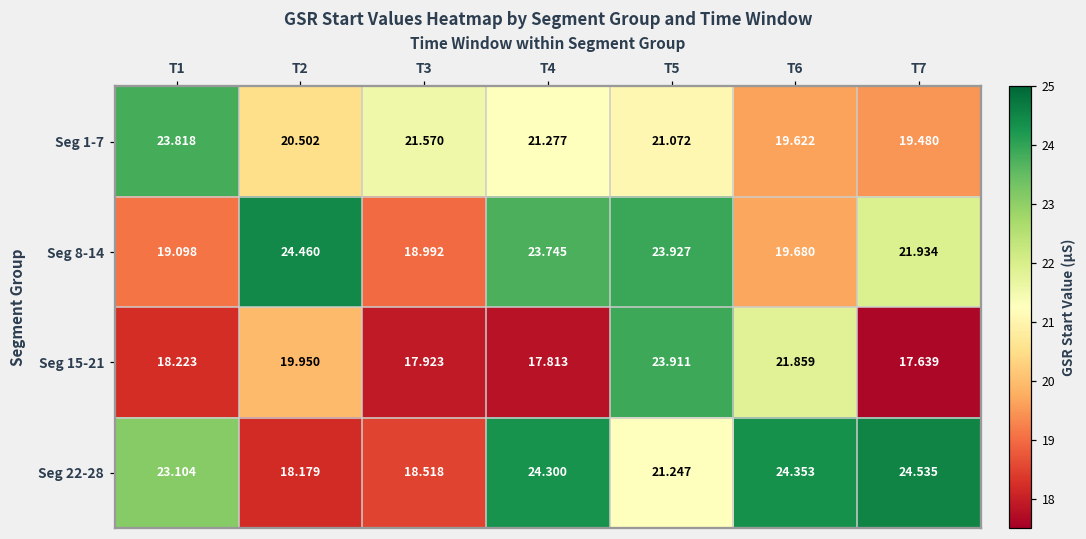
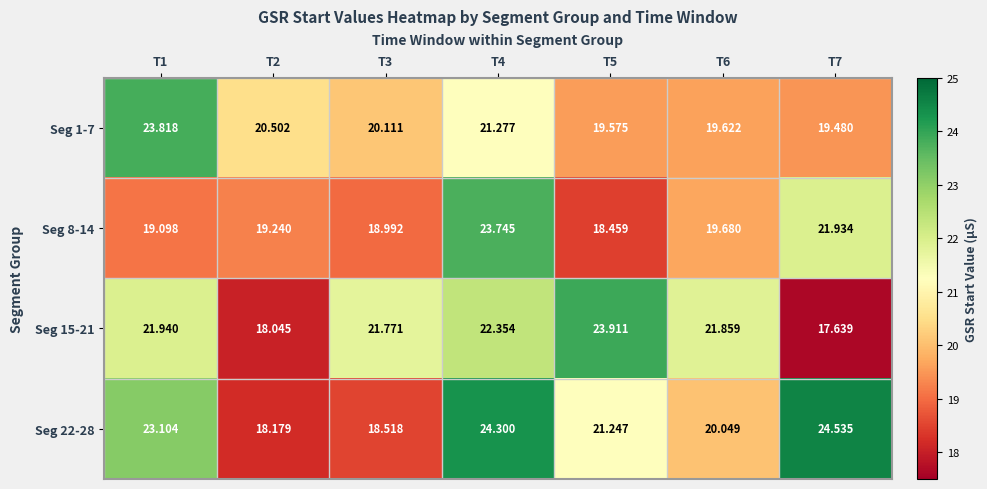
Seg 1-7, T3: 21.570 -> 20.111
Seg 1-7, T5: 21.072 -> 19.575
Seg 8-14, T2: 24.460 -> 19.240
Seg 8-14, T5: 23.927 -> 18.459
Seg 15-21, T1: 18.223 -> 21.940
Seg 15-21, T2: 19.950 -> 18.045
Seg 15-21, T3: 17.923 -> 21.771
Seg 15-21, T4: 17.813 -> 22.354
Seg 22-28, T6: 24.353 -> 20.049
